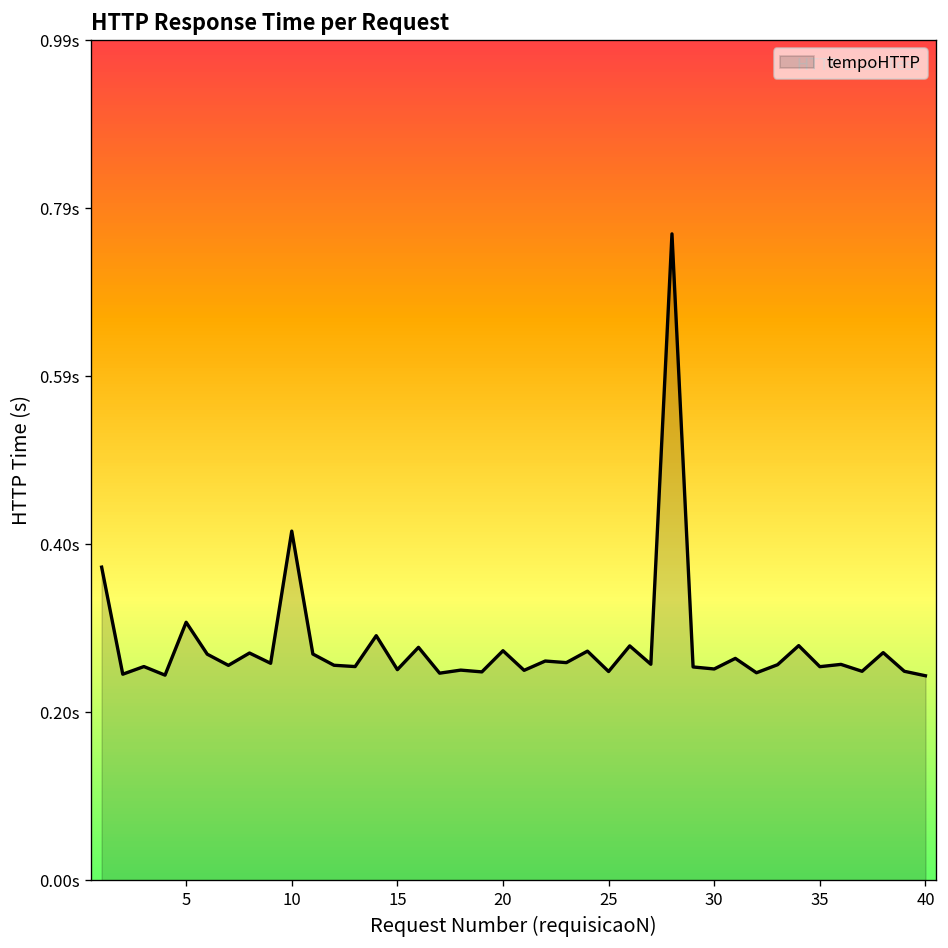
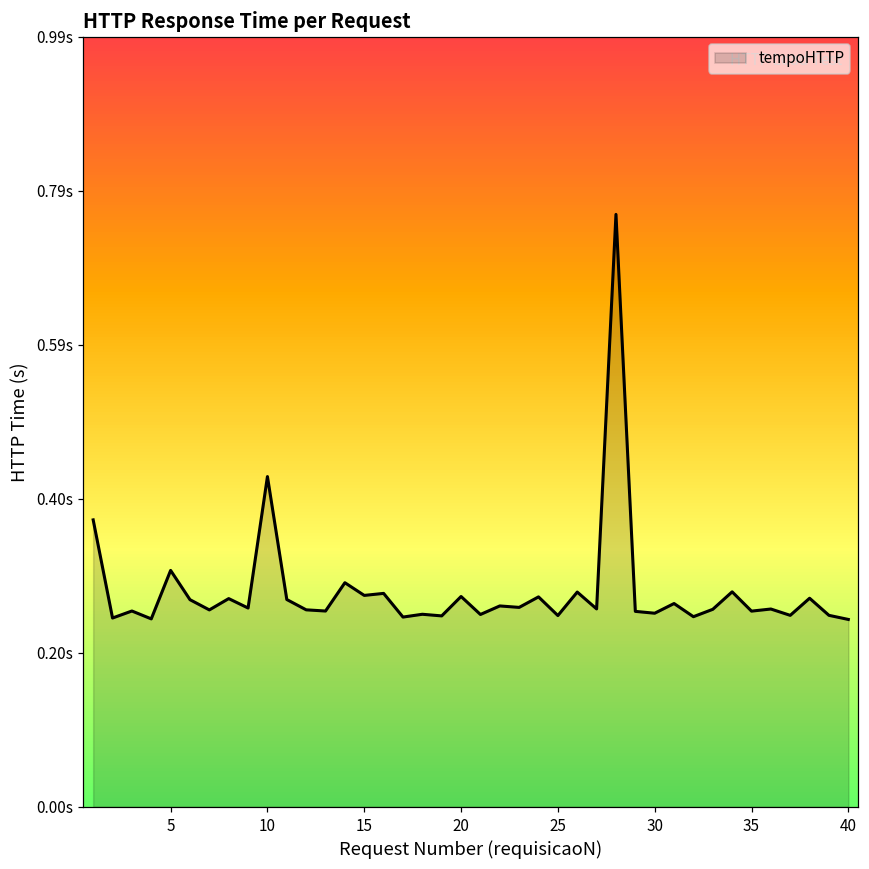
10: 0.41s -> 0.42s
15: 0.25s -> 0.27s
